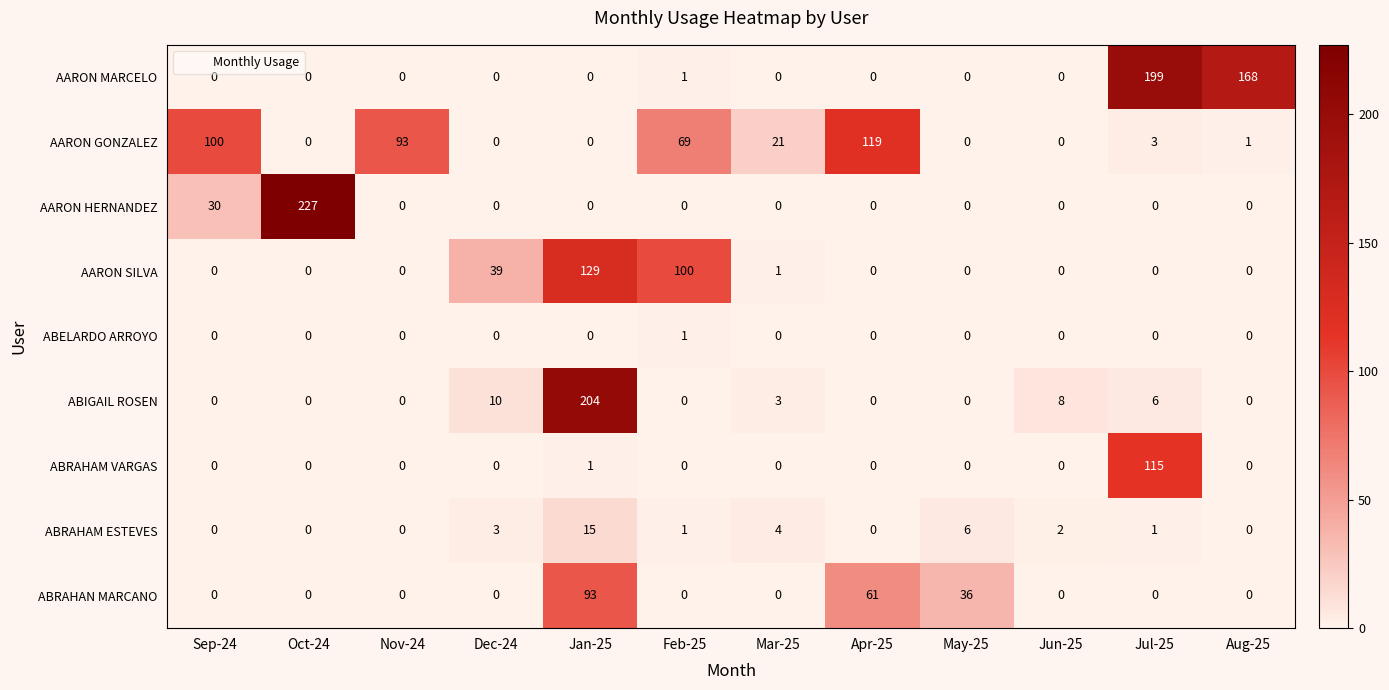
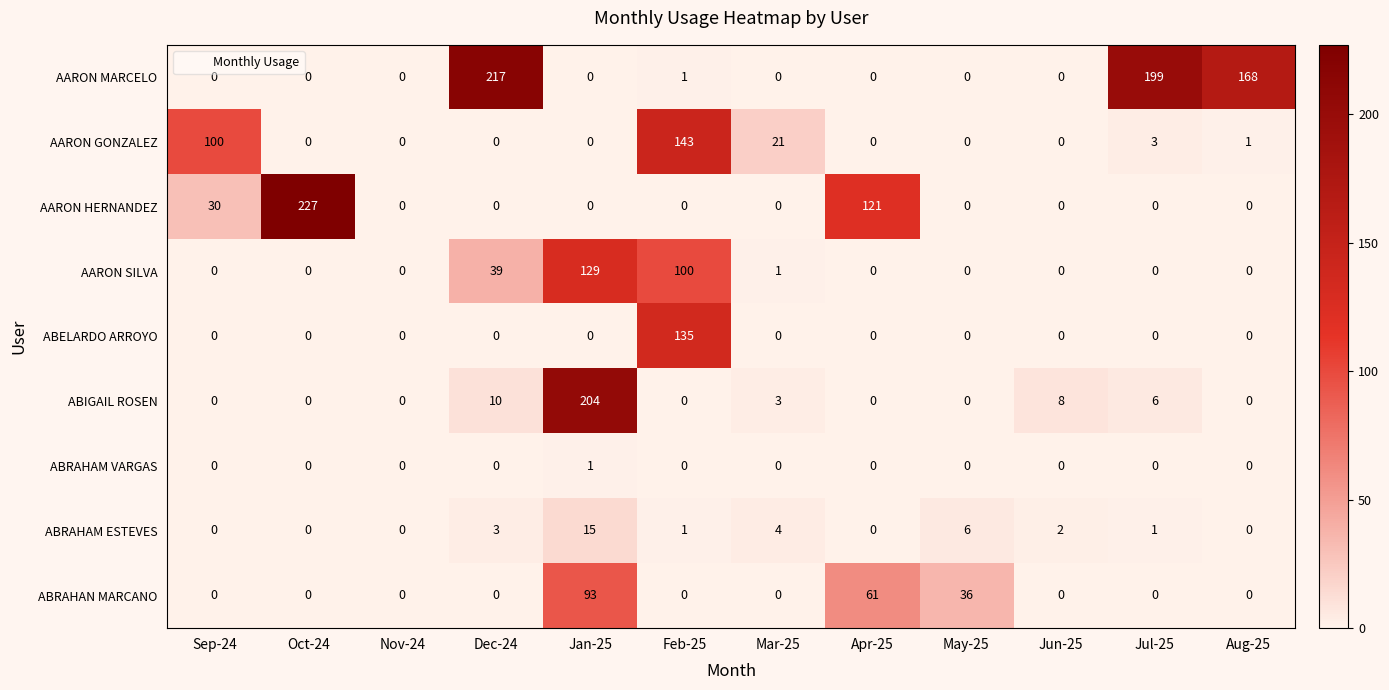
AARON MARCELO, Dec-24: 0 -> 217
AARON GONZALEZ, Nov-24: 93 -> 0
AARON GONZALEZ, Feb-25: 69 -> 143
AARON GONZALEZ, Apr-25: 119 -> 0
AARON HERNANDEZ, Apr-25: 0 -> 121
ABELARDO ARROYO, Feb-25: 1 -> 135
ABRAHAM VARGAS, Jul-25: 115 -> 0
